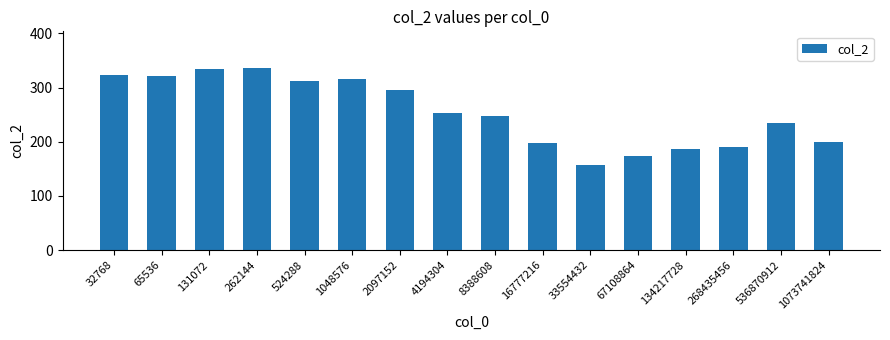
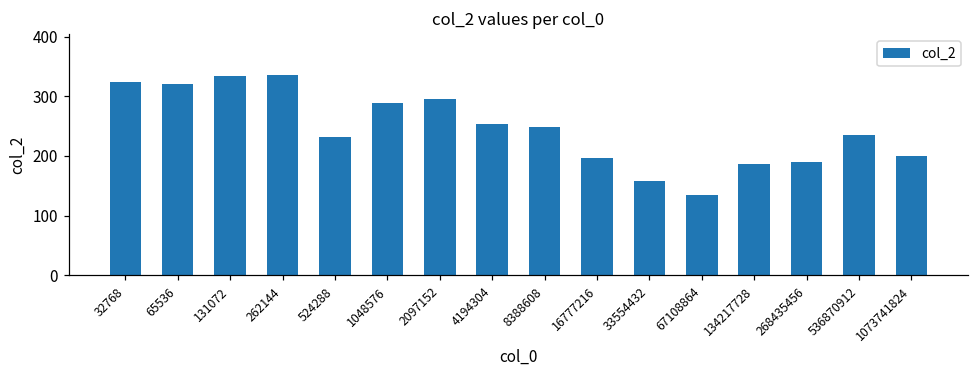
524288: 310 -> 230
1048576: 320 -> 290
67108864: 170 -> 130
